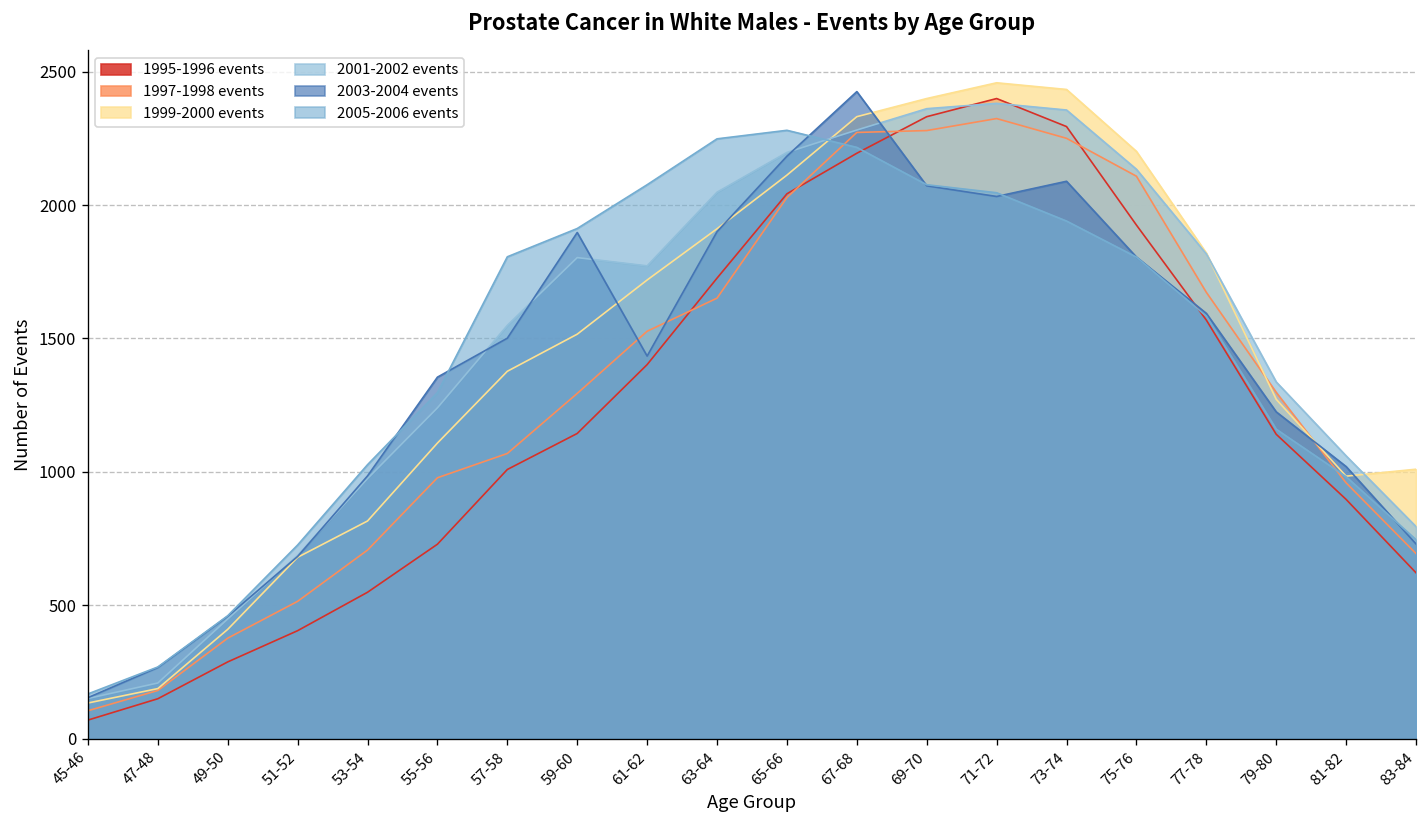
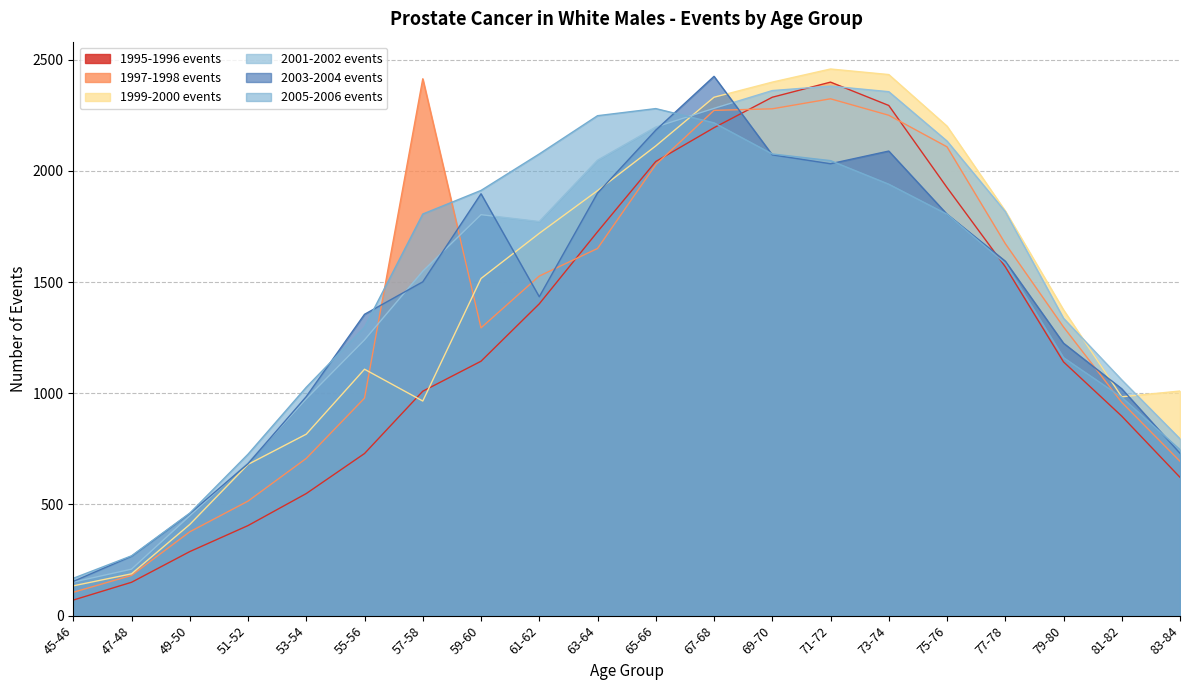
1997-1998 events, 57-58: 1070 -> 2410
1999-2000 events, 57-58: 1380 -> 970
1999-2000 events, 79-80: 1270 -> 1380
